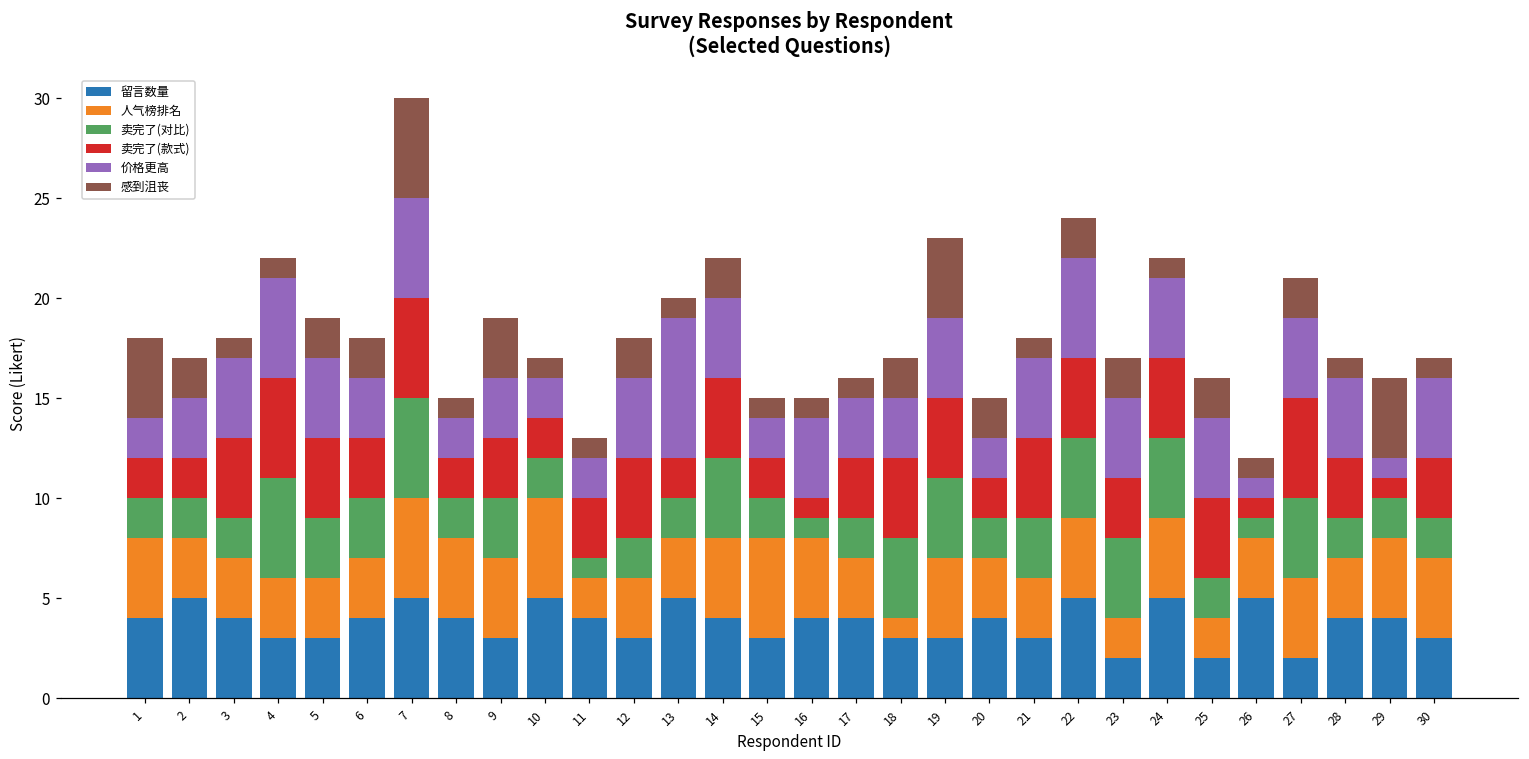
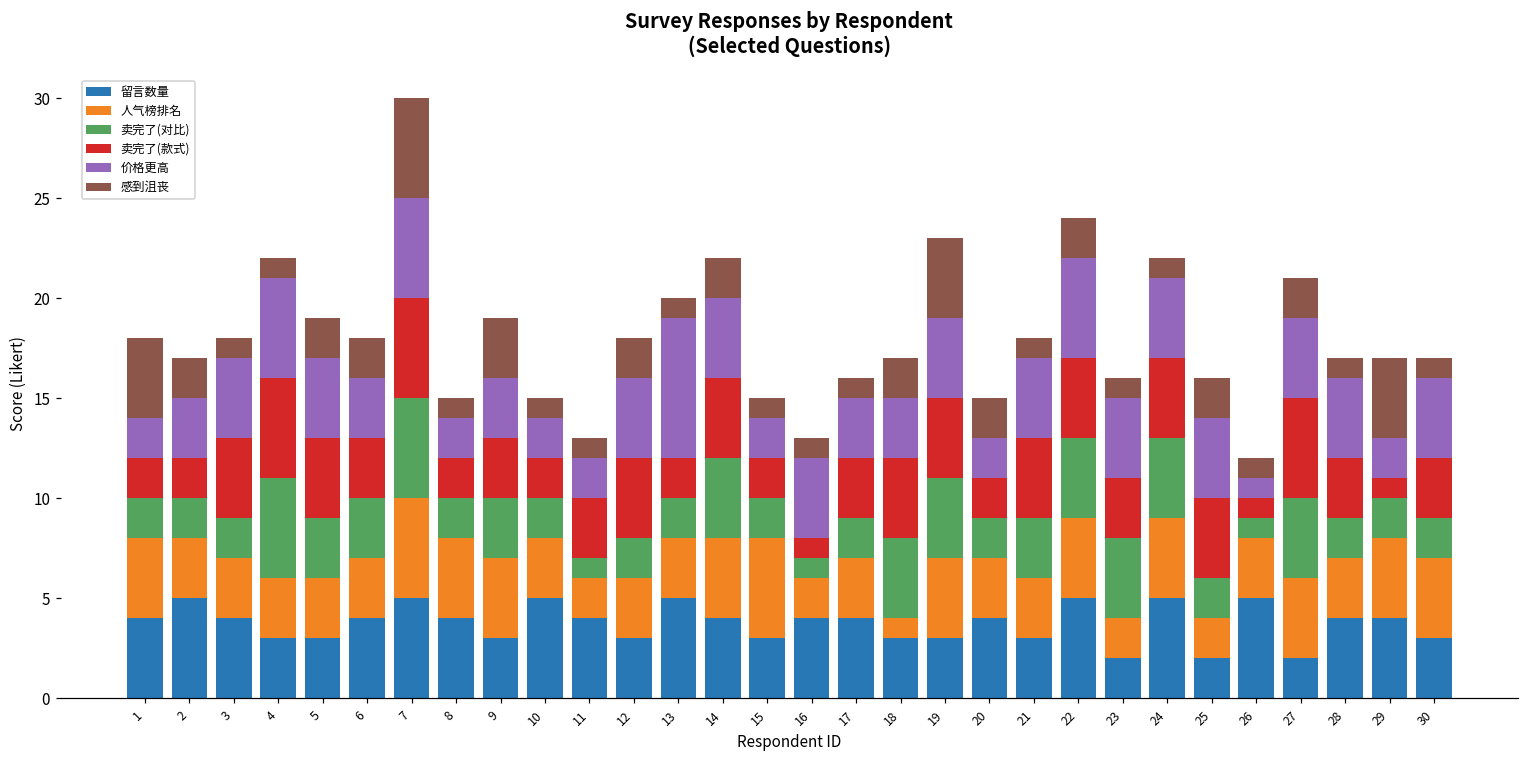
人气榜排名, 10: 5 -> 3
人气榜排名, 16: 4 -> 2
感到沮丧, 23: 2 -> 1
价格更高, 29: 1 -> 2
